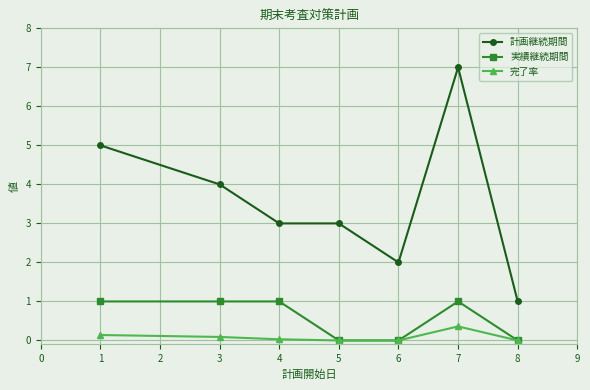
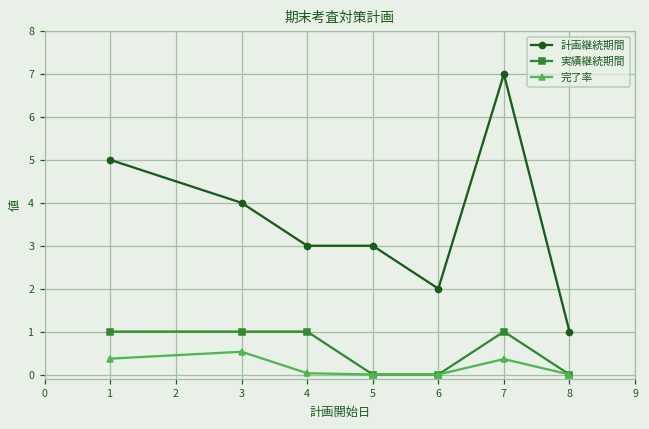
完了率, 1: 0.1 -> 0.4
完了率, 3: 0.1 -> 0.5
